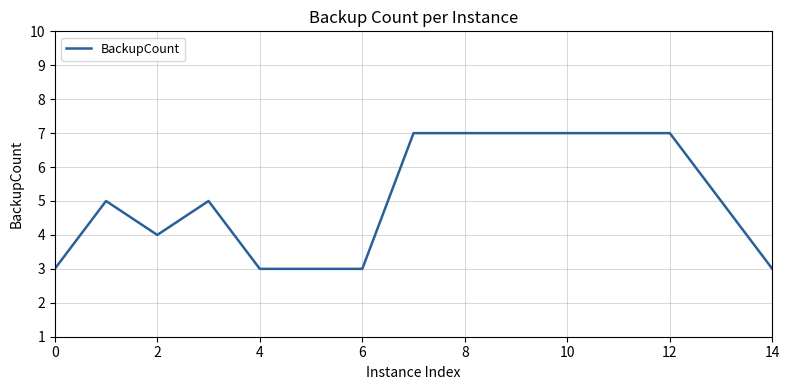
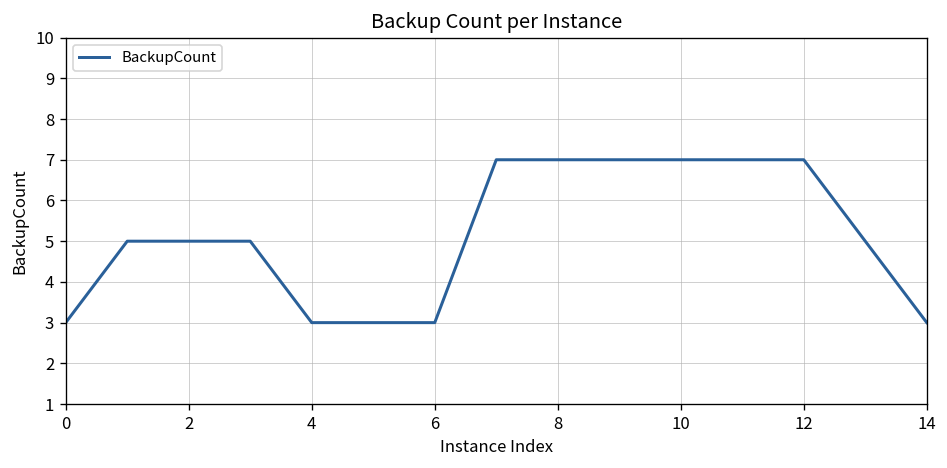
2: 4 -> 5
